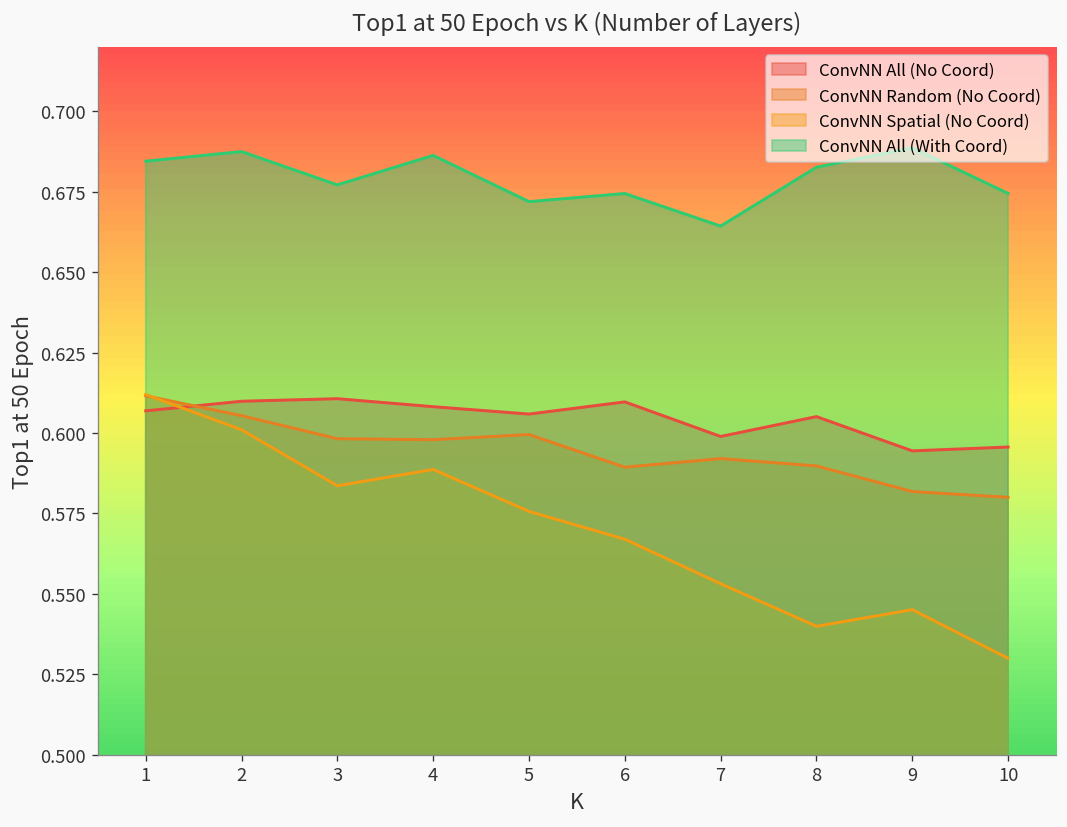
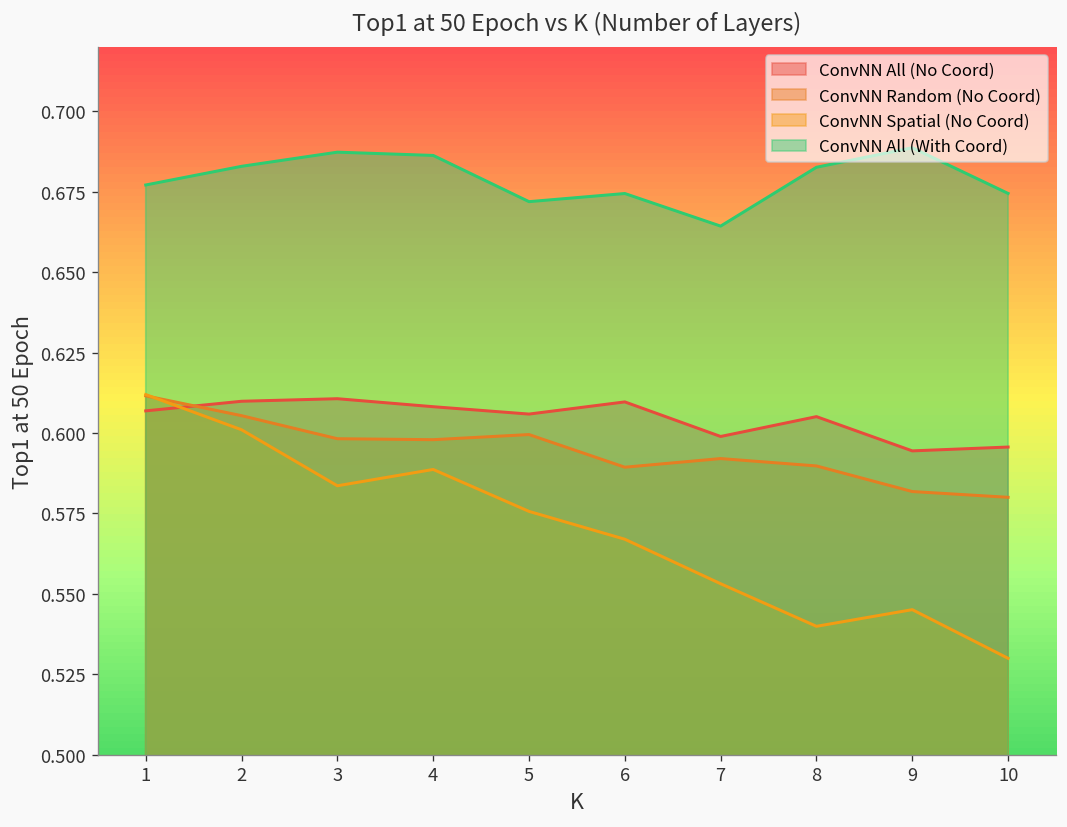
ConvNN All (With Coord), 1: 0.685 -> 0.677
ConvNN All (With Coord), 2: 0.687 -> 0.683
ConvNN All (With Coord), 3: 0.677 -> 0.687
